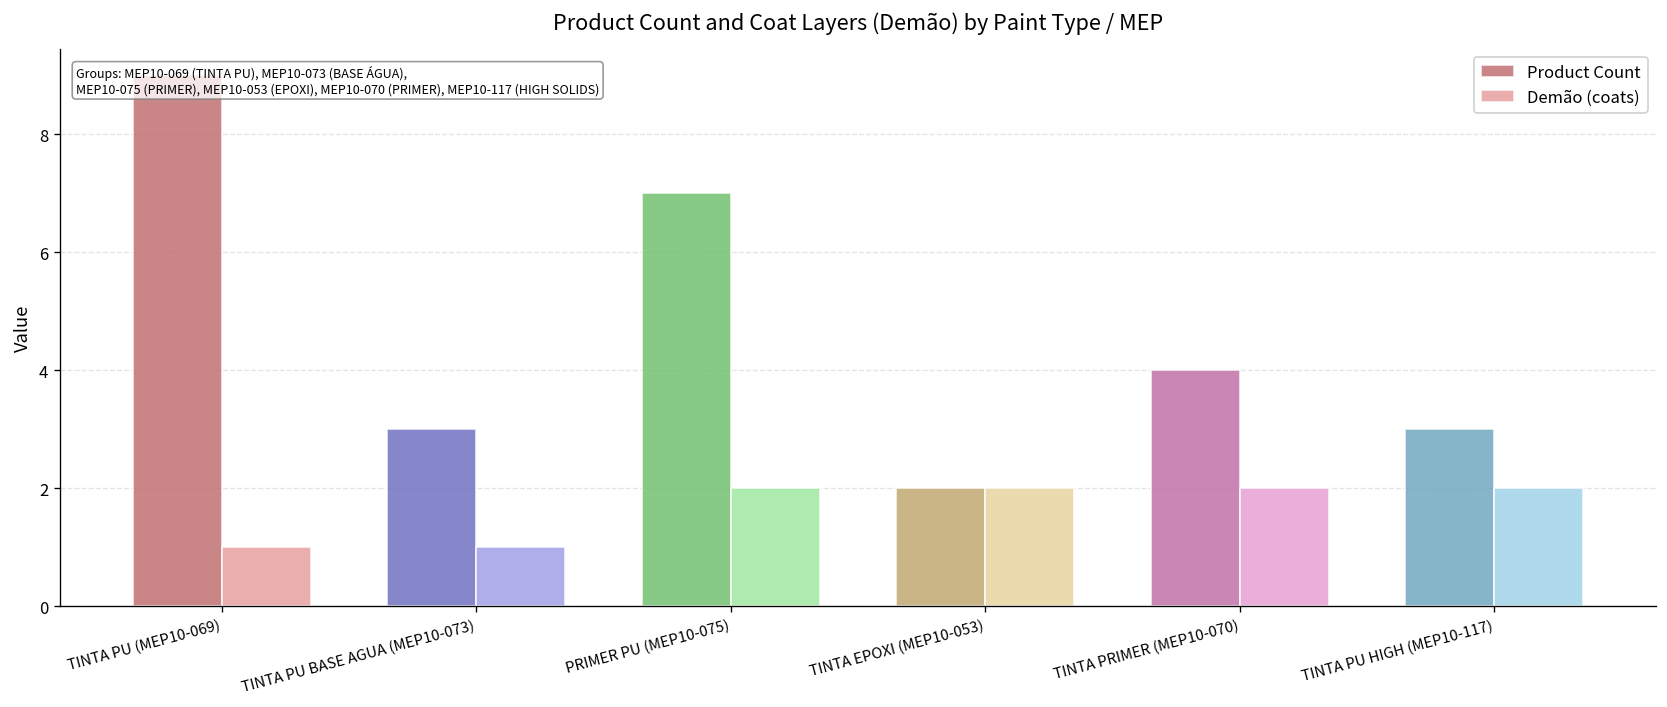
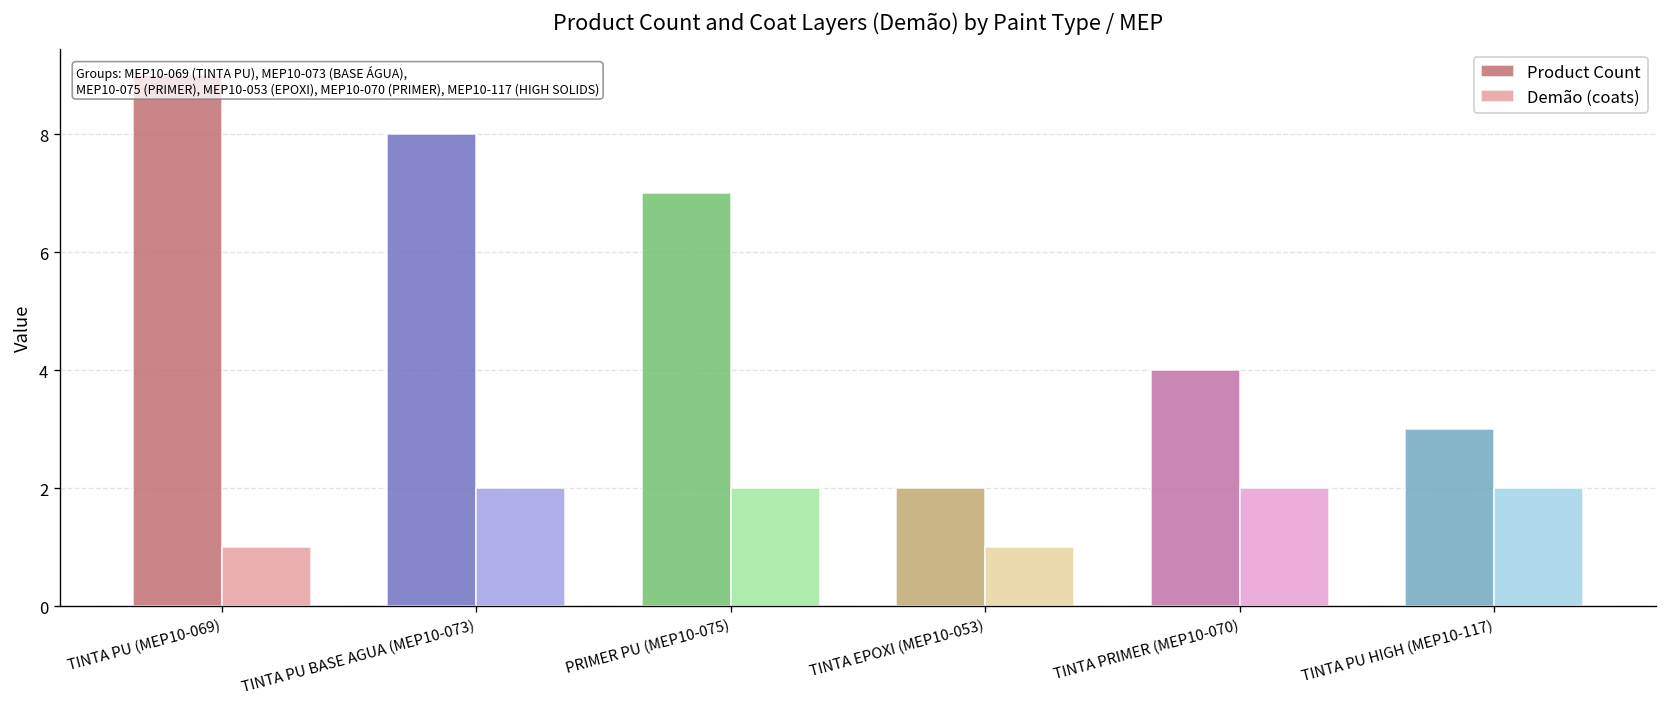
Product Count, TINTA PU BASE AGUA (MEP10-073): 3 -> 8
Demão (coats), TINTA PU BASE AGUA (MEP10-073): 1 -> 2
Demão (coats), TINTA EPOXI (MEP10-053): 2 -> 1
